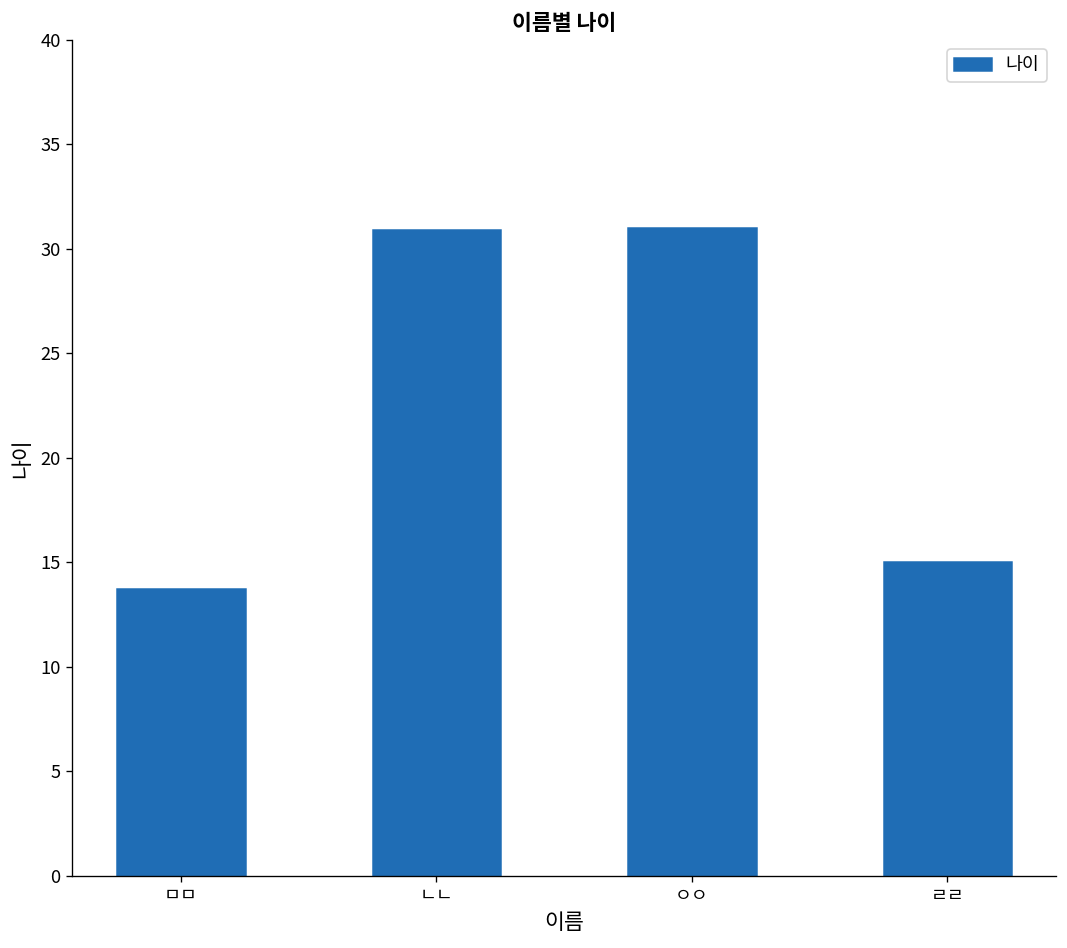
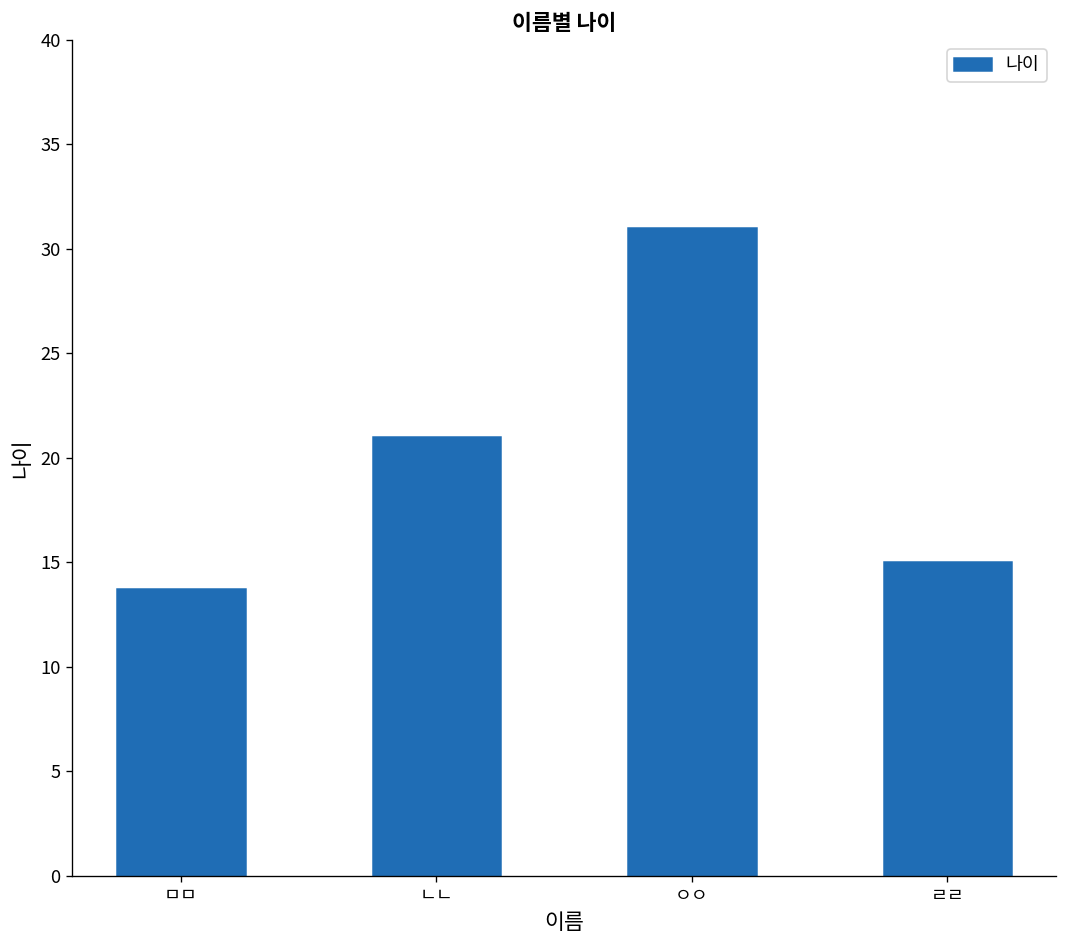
ㄴㄴ: 30.9 -> 21.0
